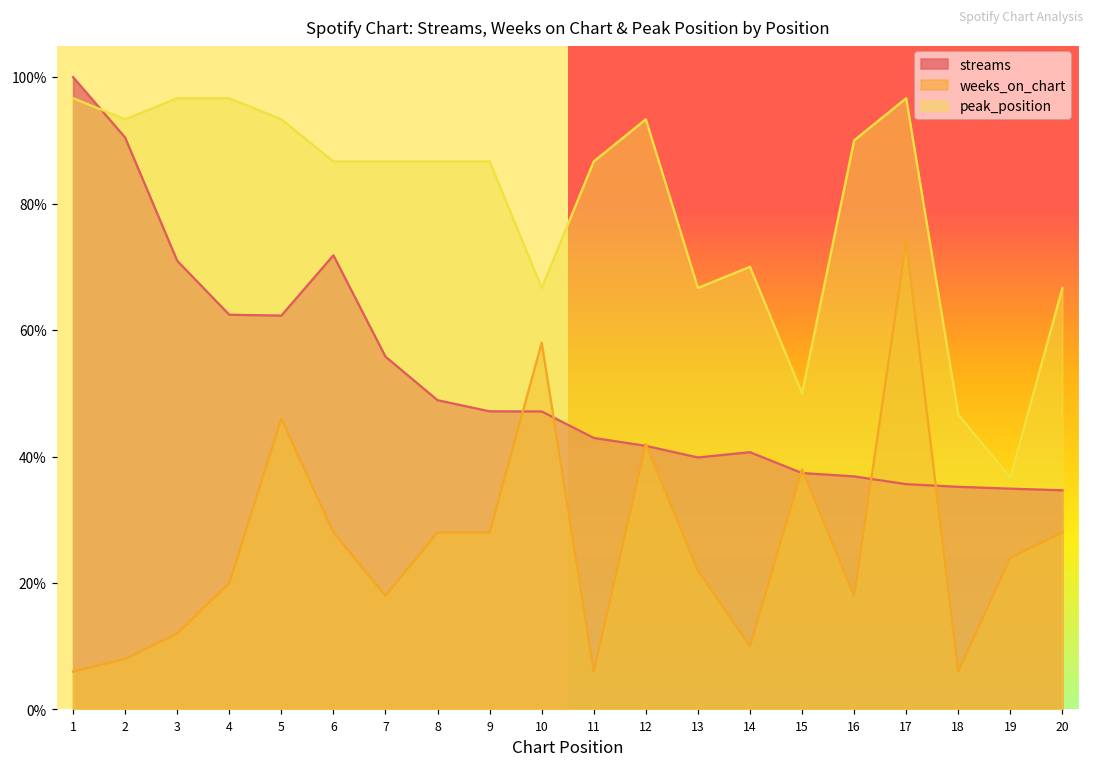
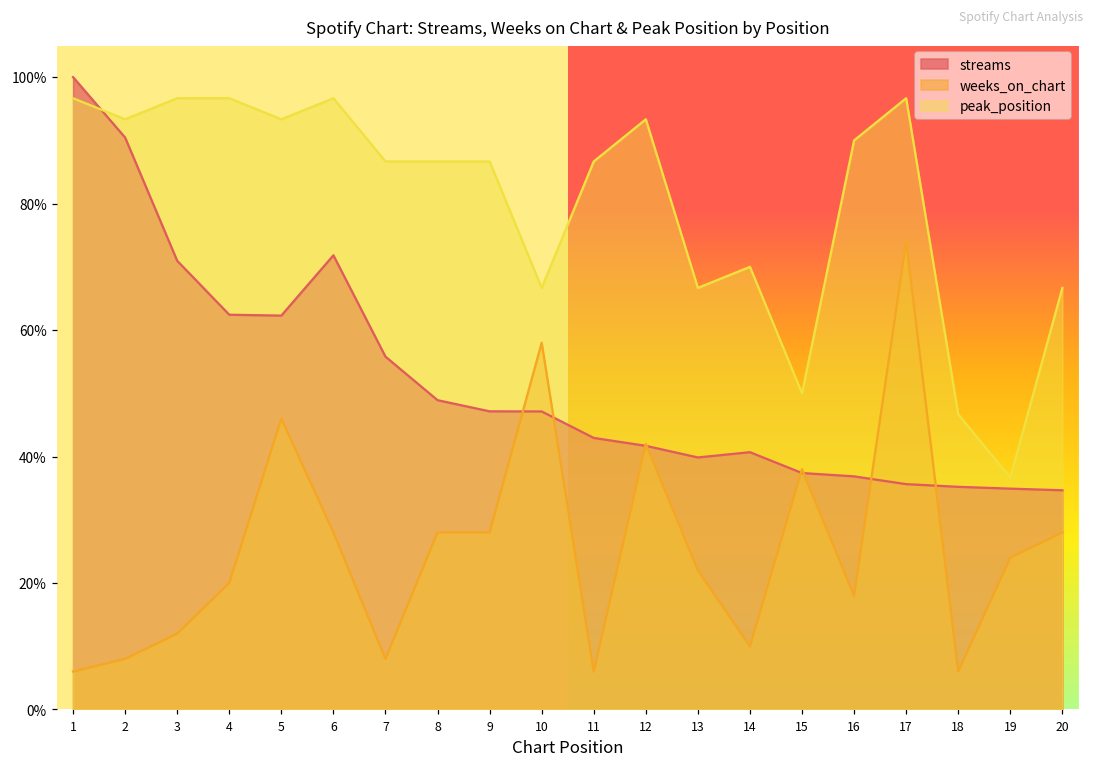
peak_position, 6: 87% -> 97%
weeks_on_chart, 7: 18% -> 8%
